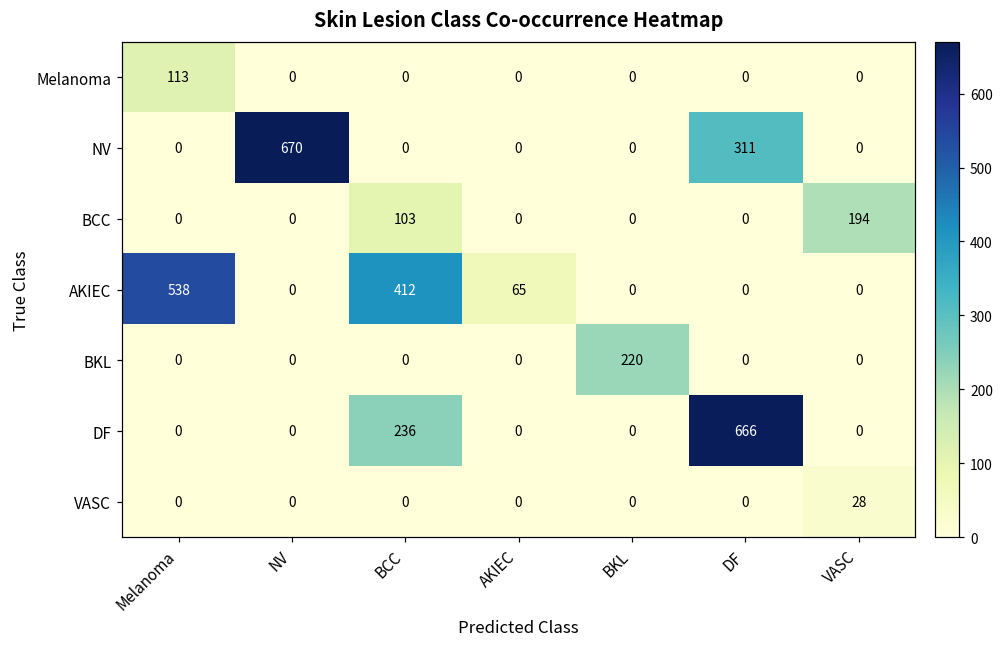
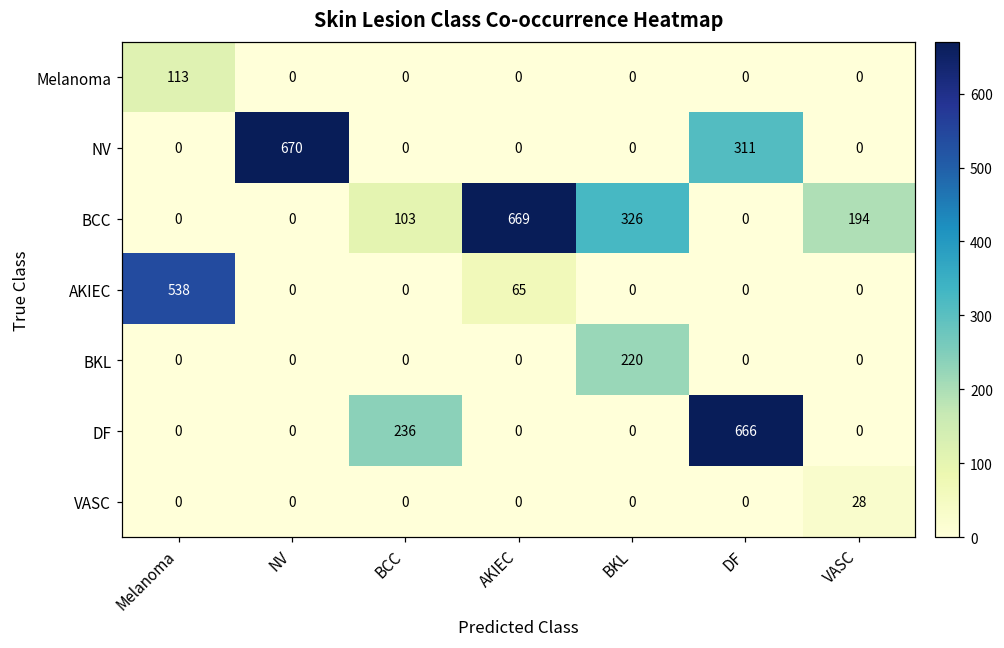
BCC, AKIEC: 0 -> 669
BCC, BKL: 0 -> 326
AKIEC, BCC: 412 -> 0
